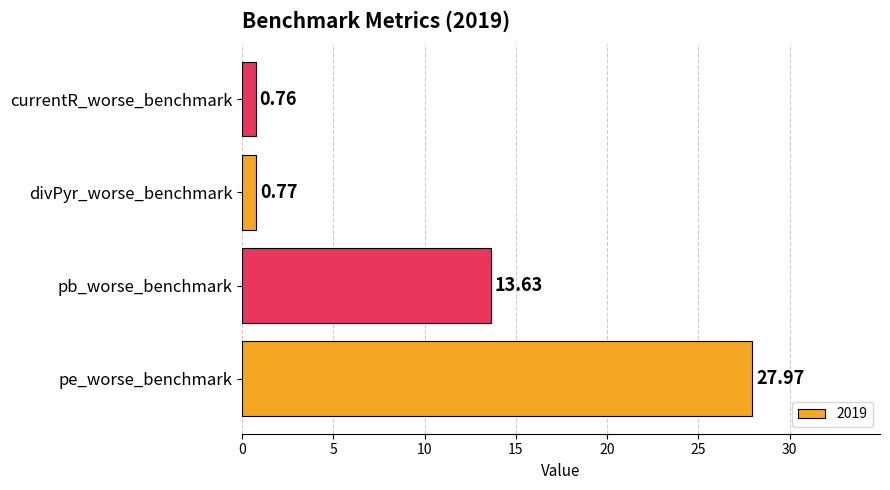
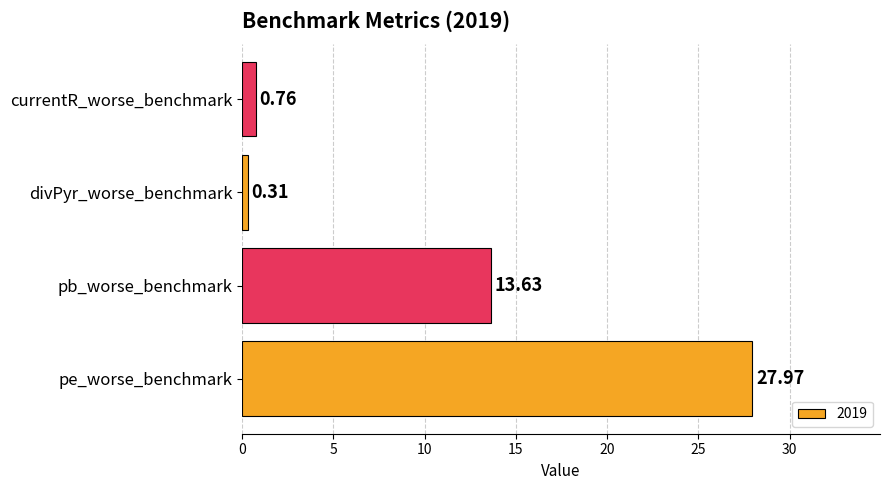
divPyr_worse_benchmark: 0.77 -> 0.31
